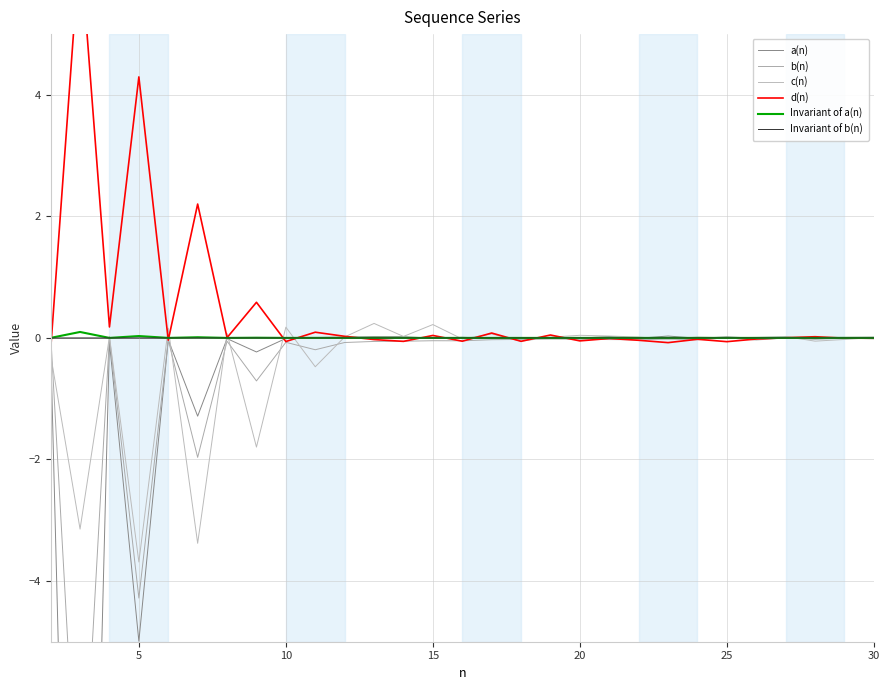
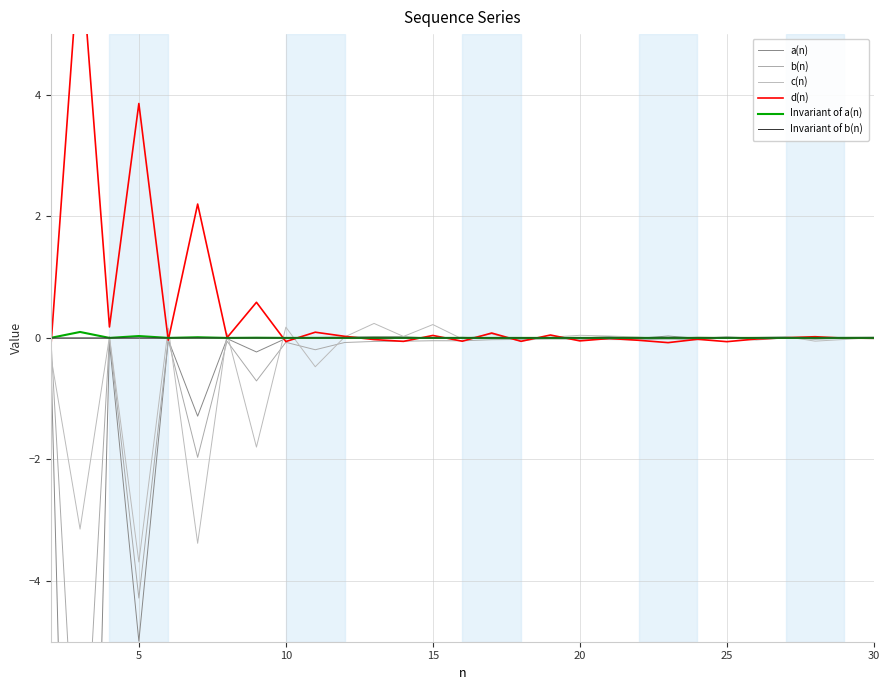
d(n), 5: 4.3 -> 3.9
